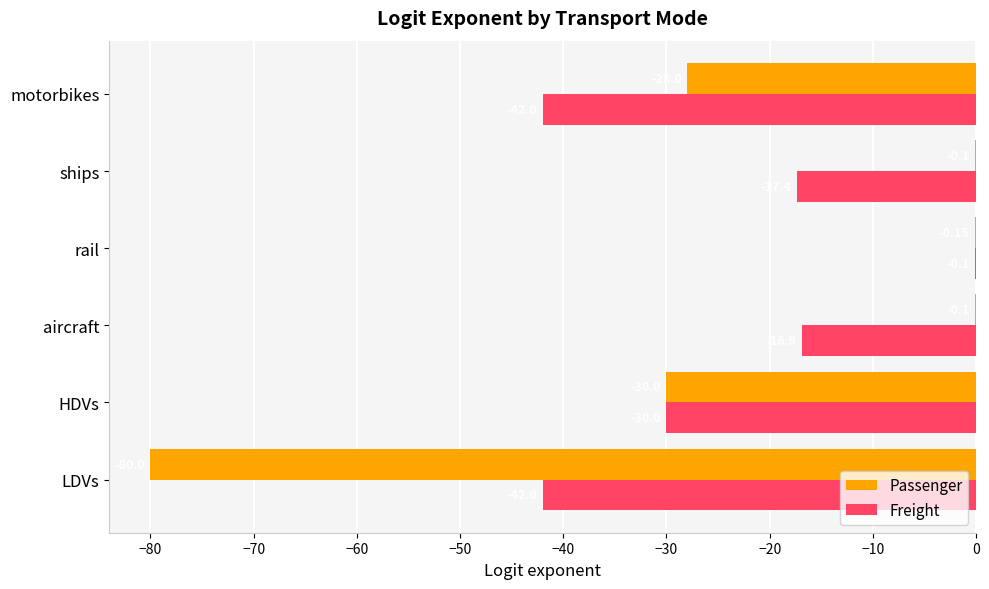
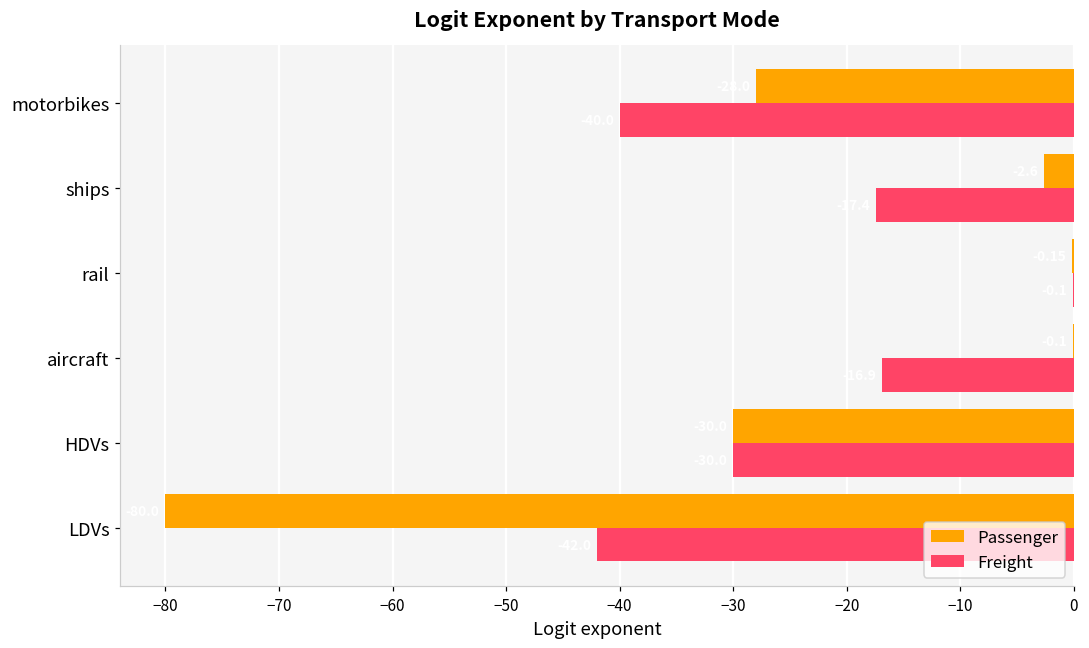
Freight, motorbikes: -42 -> -40
Passenger, ships: -0.1 -> -2.6
